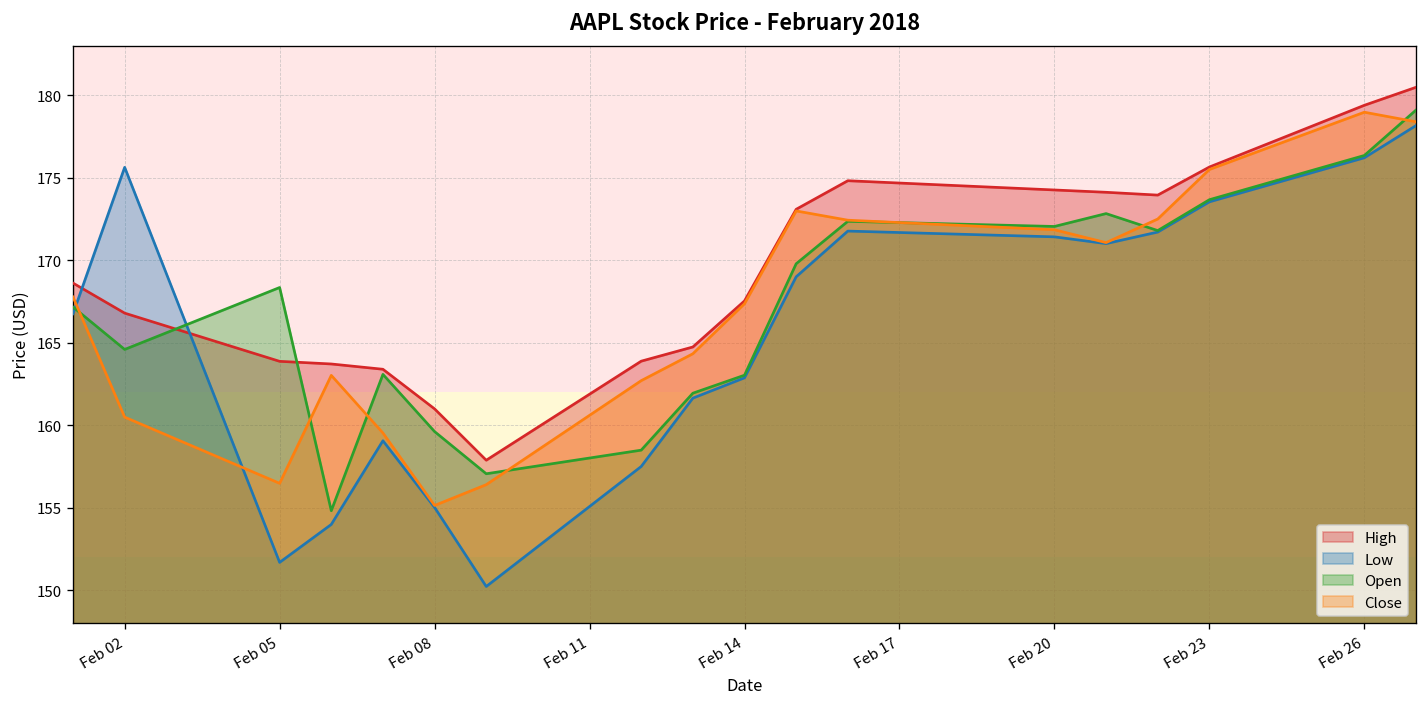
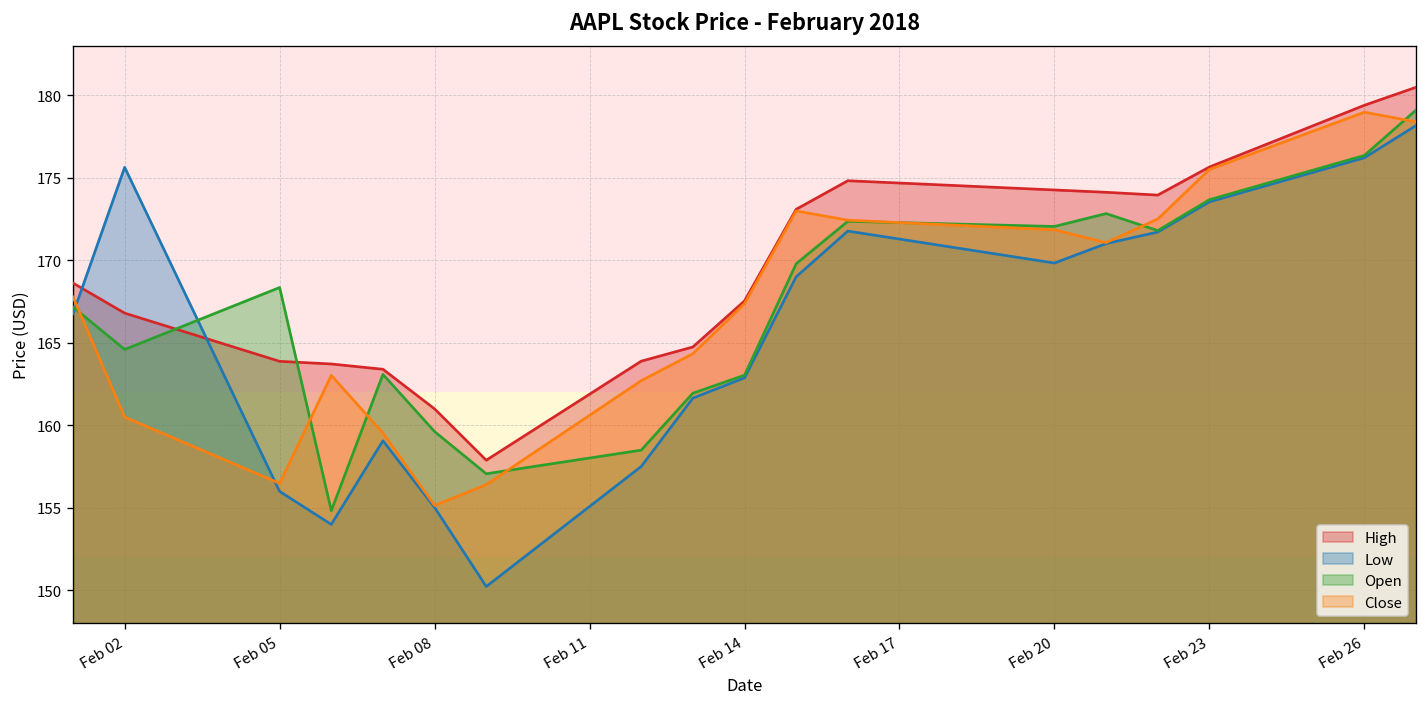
Low, Feb 05: 151.7 -> 156.0
Low, Feb 20: 171.4 -> 169.8
